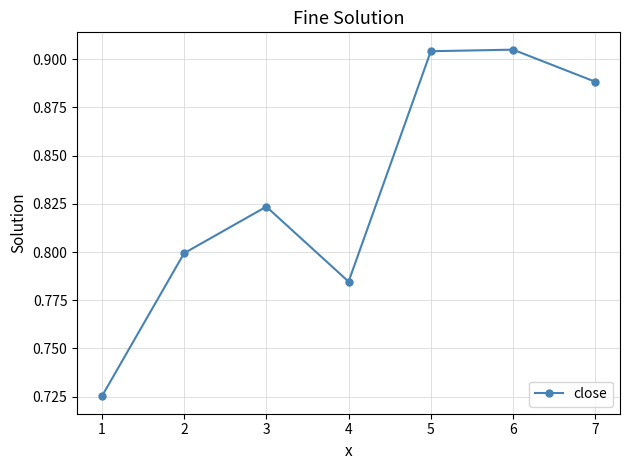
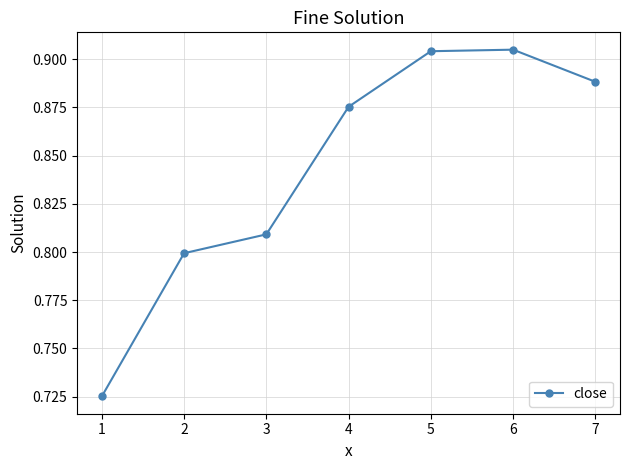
3: 0.824 -> 0.809
4: 0.785 -> 0.875
